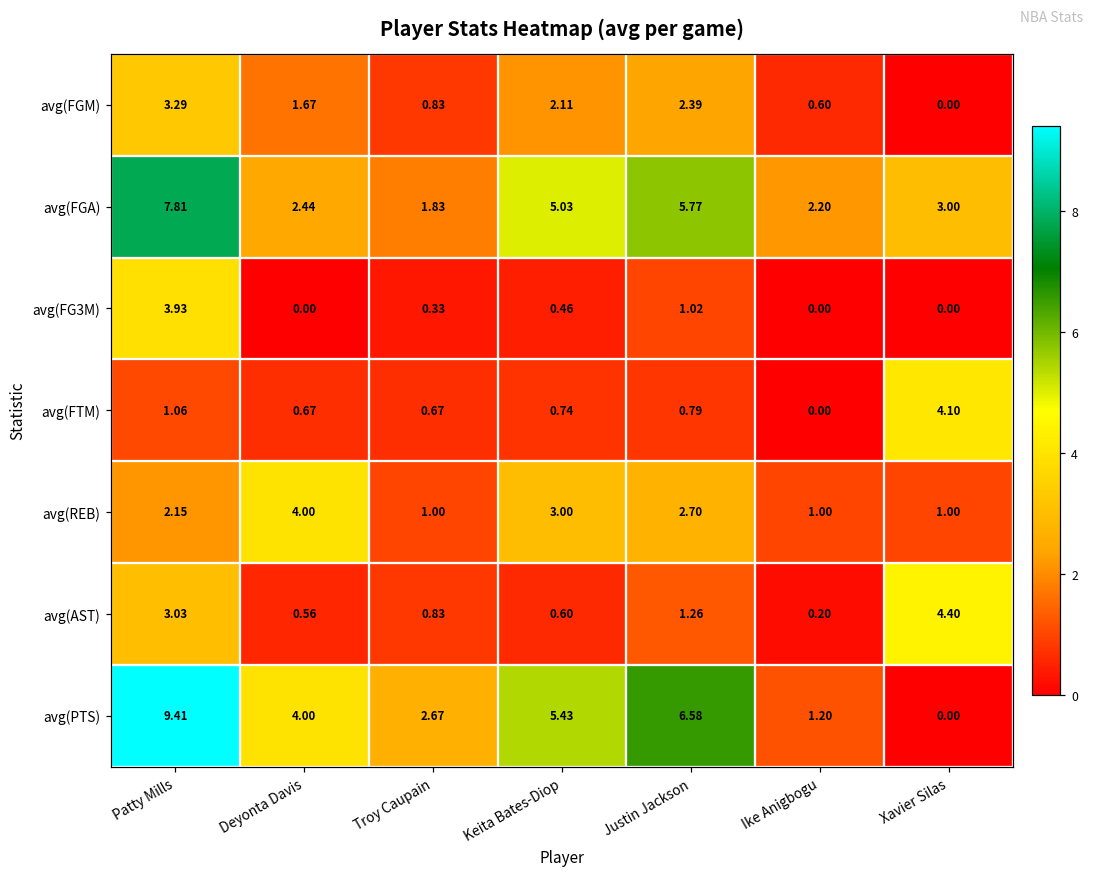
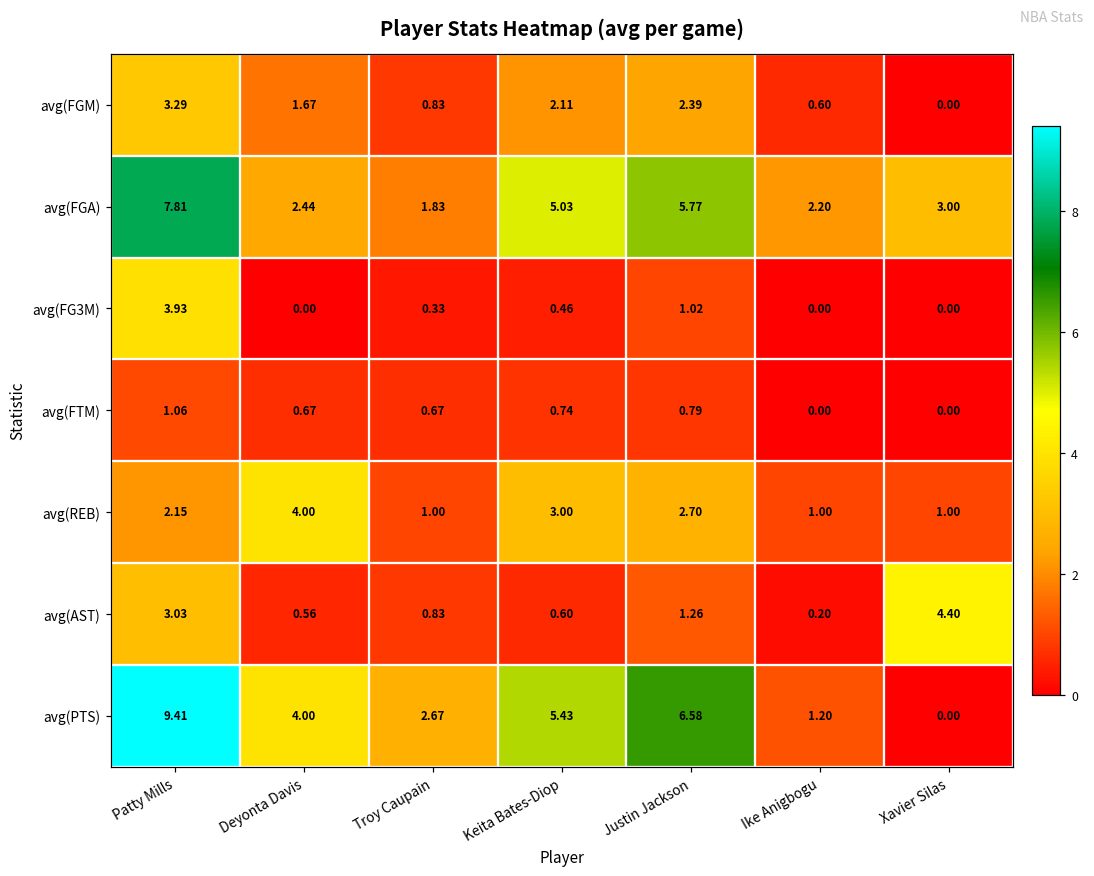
avg(FTM), Xavier Silas: 4.10 -> 0.00
